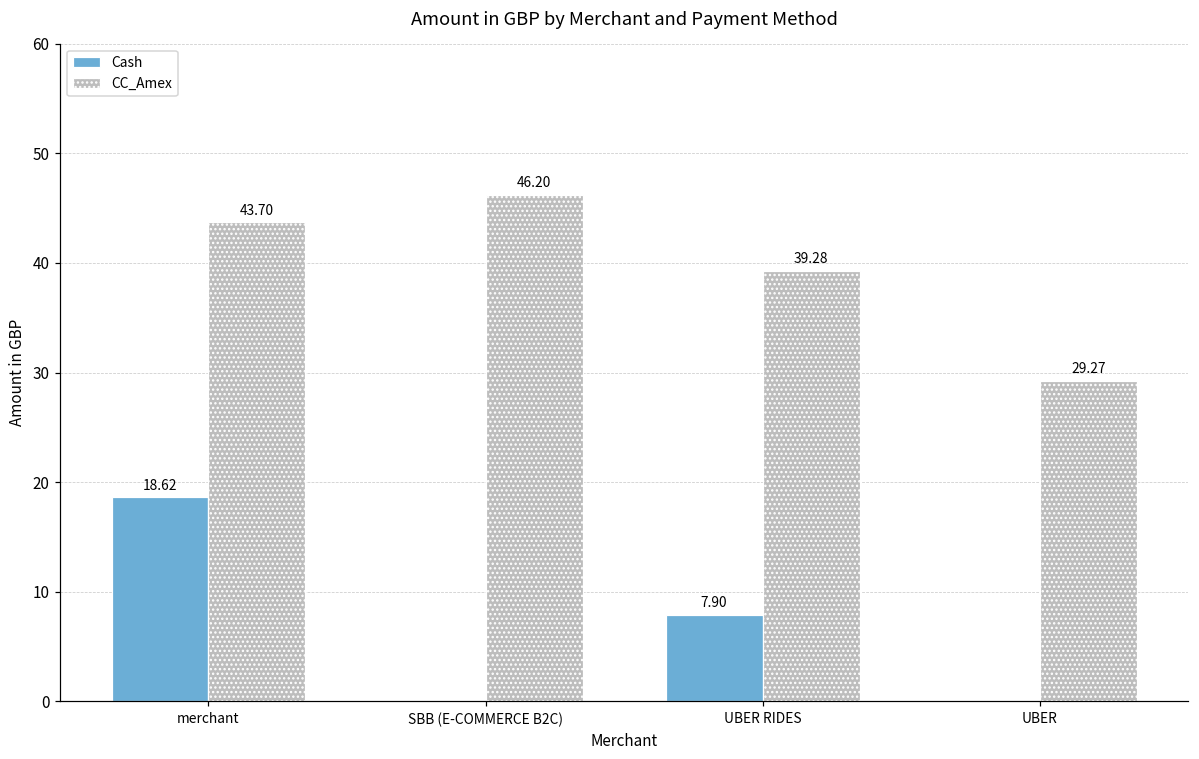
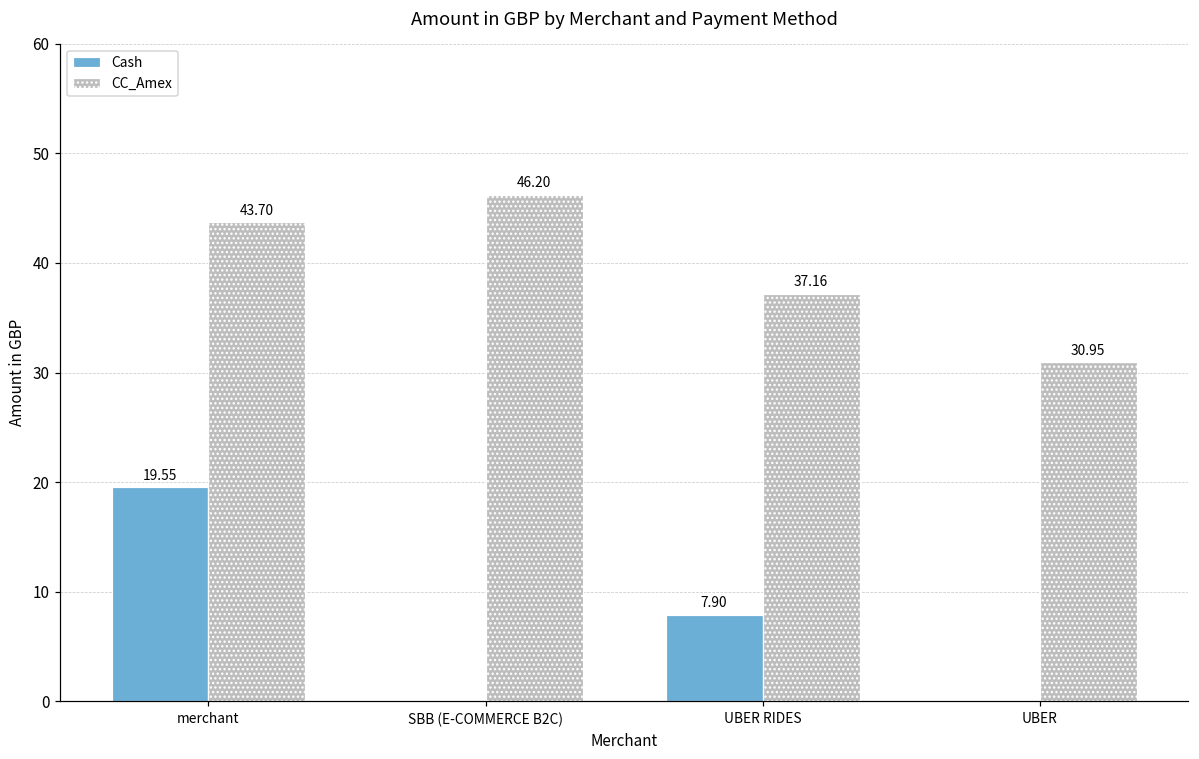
Cash, merchant: 18.62 -> 19.55
CC_Amex, UBER RIDES: 39.28 -> 37.16
CC_Amex, UBER: 29.27 -> 30.95
